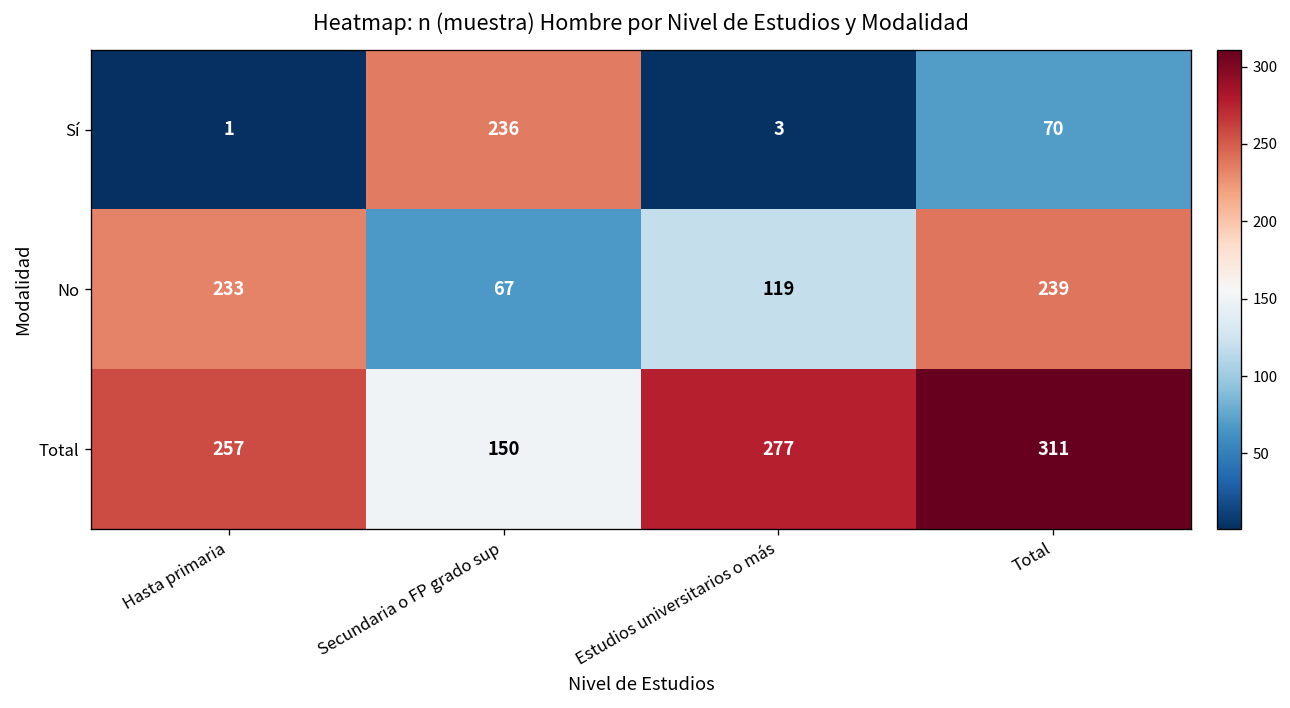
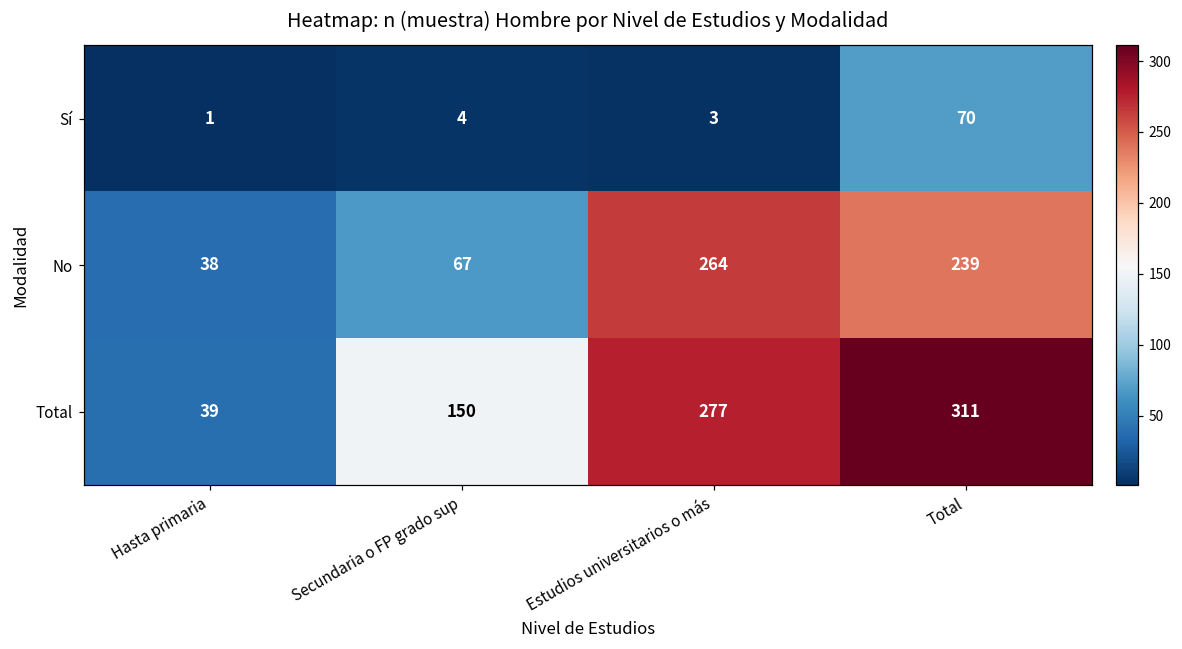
Sí, Secundaria o FP grado sup: 236 -> 4
No, Hasta primaria: 233 -> 38
No, Estudios universitarios o más: 119 -> 264
Total, Hasta primaria: 257 -> 39
